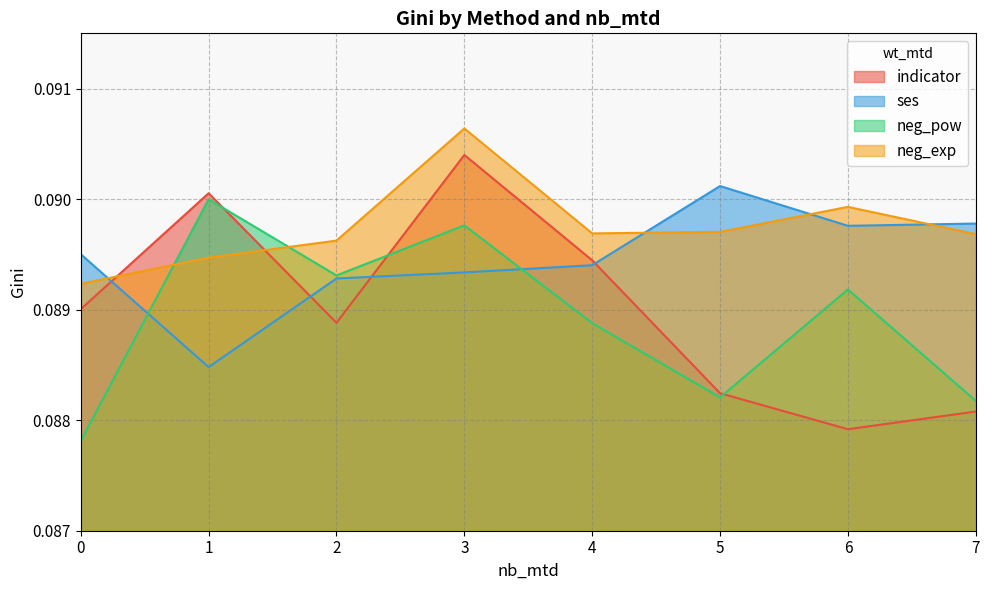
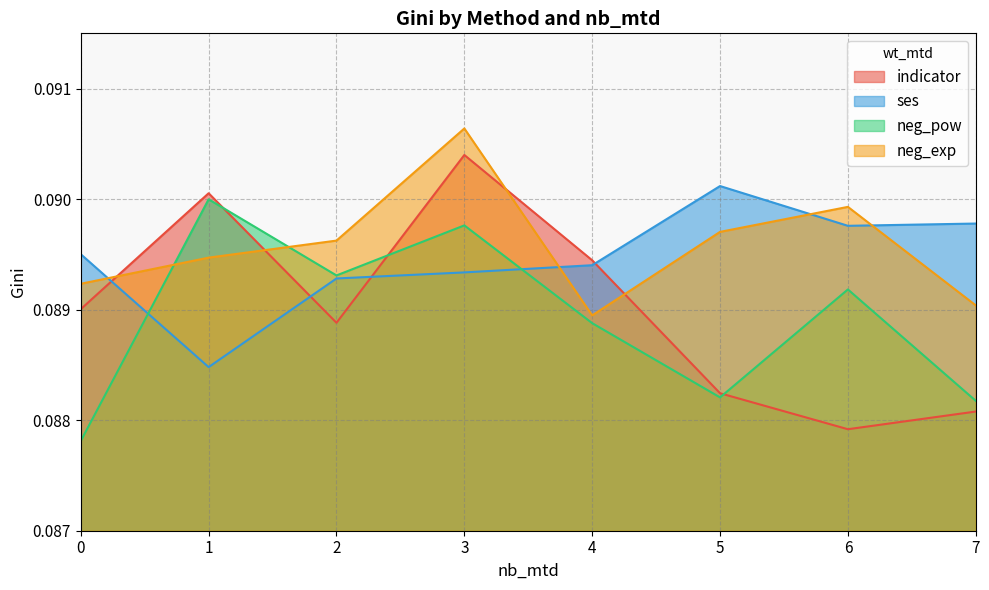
neg_exp, 4: 0.08969 -> 0.08895
neg_exp, 7: 0.08968 -> 0.08904
